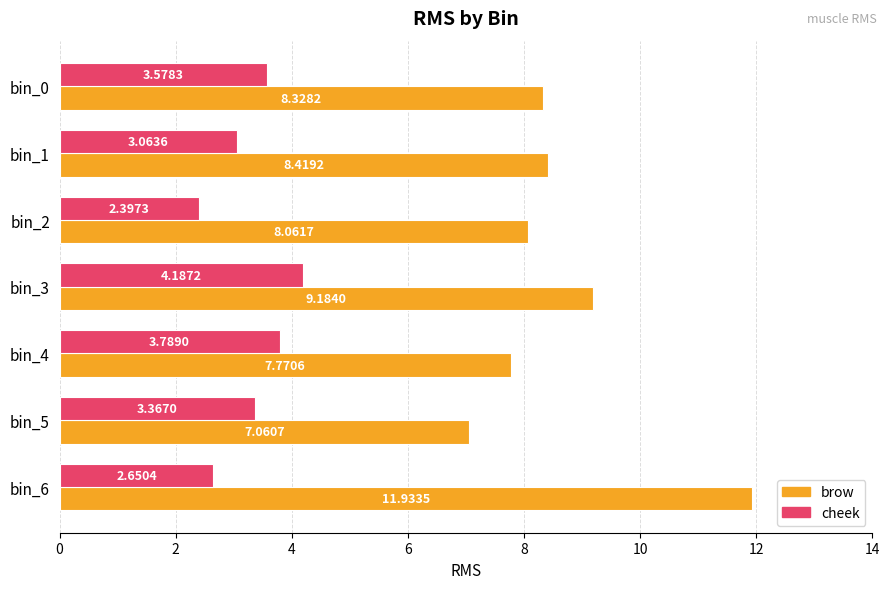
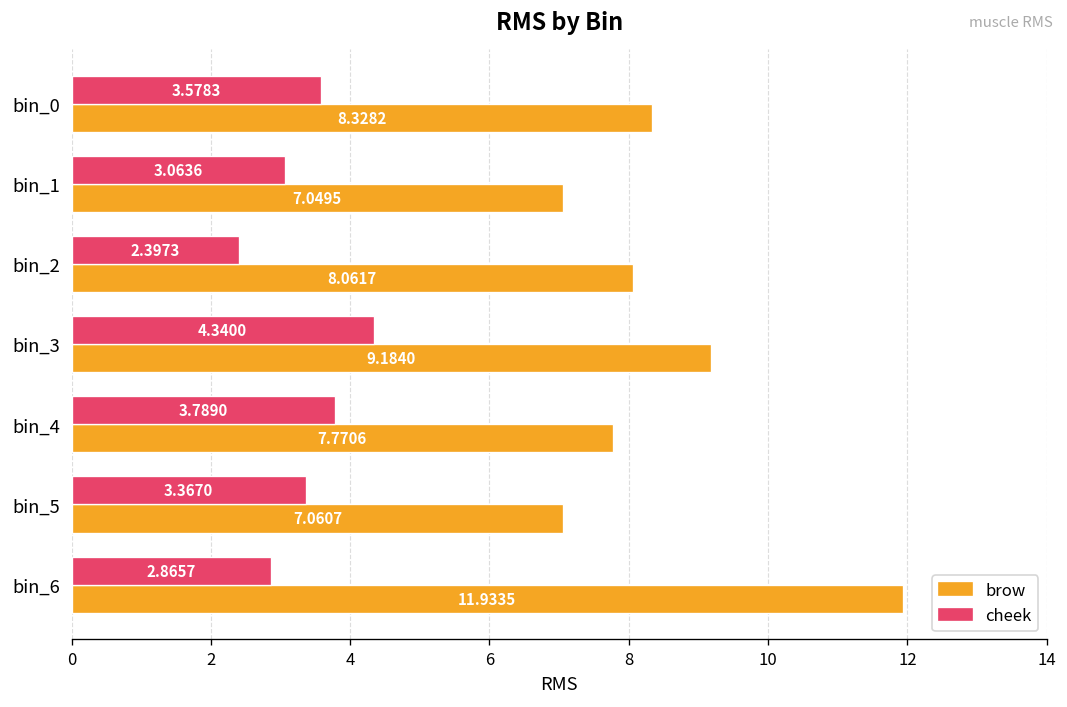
brow, bin_1: 8.4192 -> 7.0495
cheek, bin_3: 4.1872 -> 4.3400
cheek, bin_6: 2.6504 -> 2.8657
